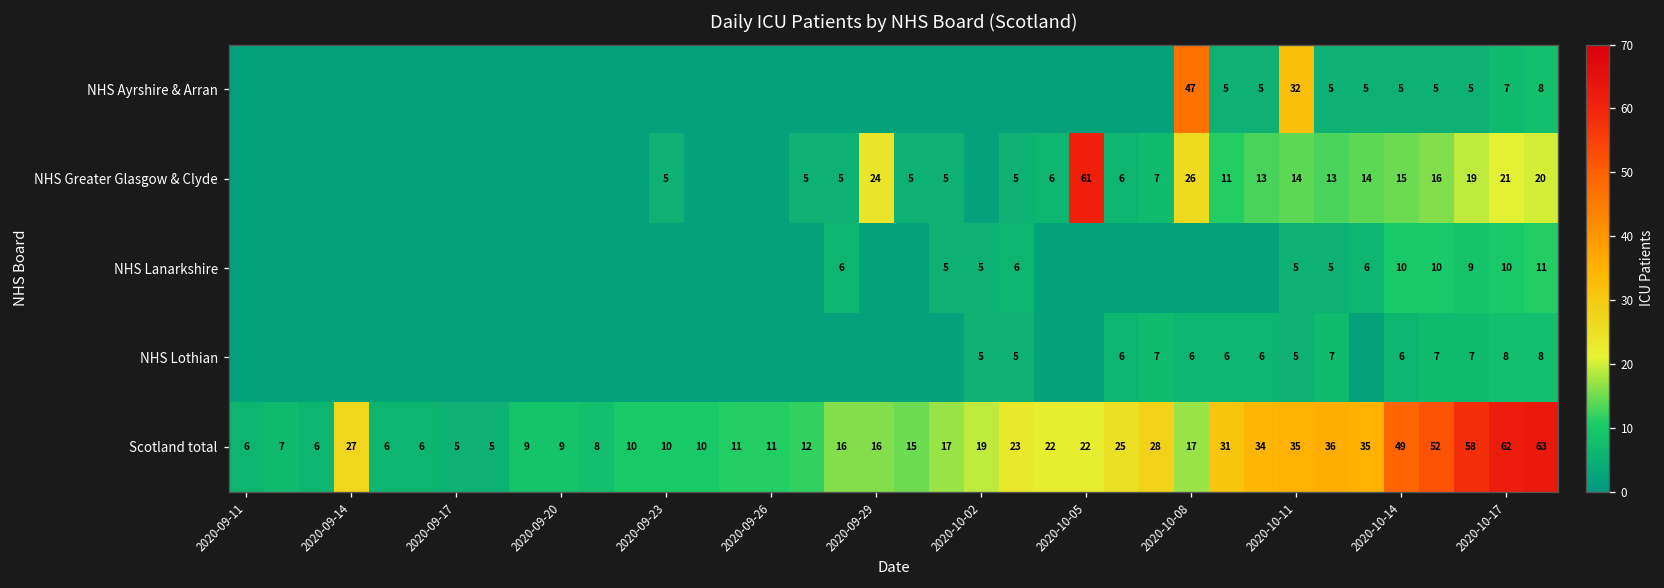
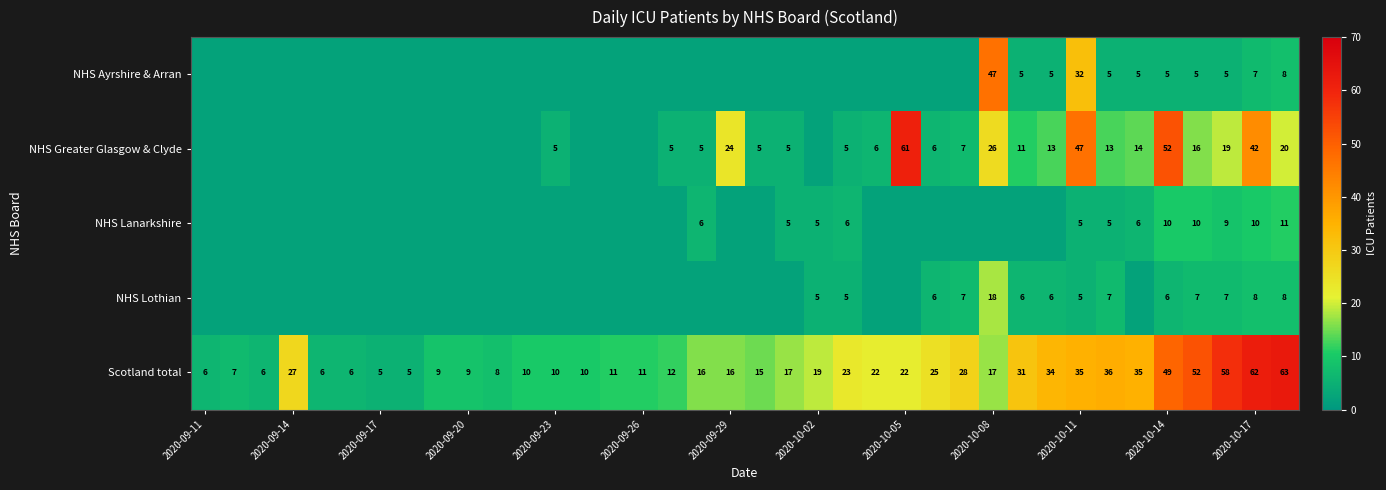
NHS Greater Glasgow & Clyde, 2020-10-11: 14 -> 47
NHS Greater Glasgow & Clyde, 2020-10-14: 15 -> 52
NHS Greater Glasgow & Clyde, 2020-10-17: 21 -> 42
NHS Lothian, 2020-10-08: 6 -> 18
